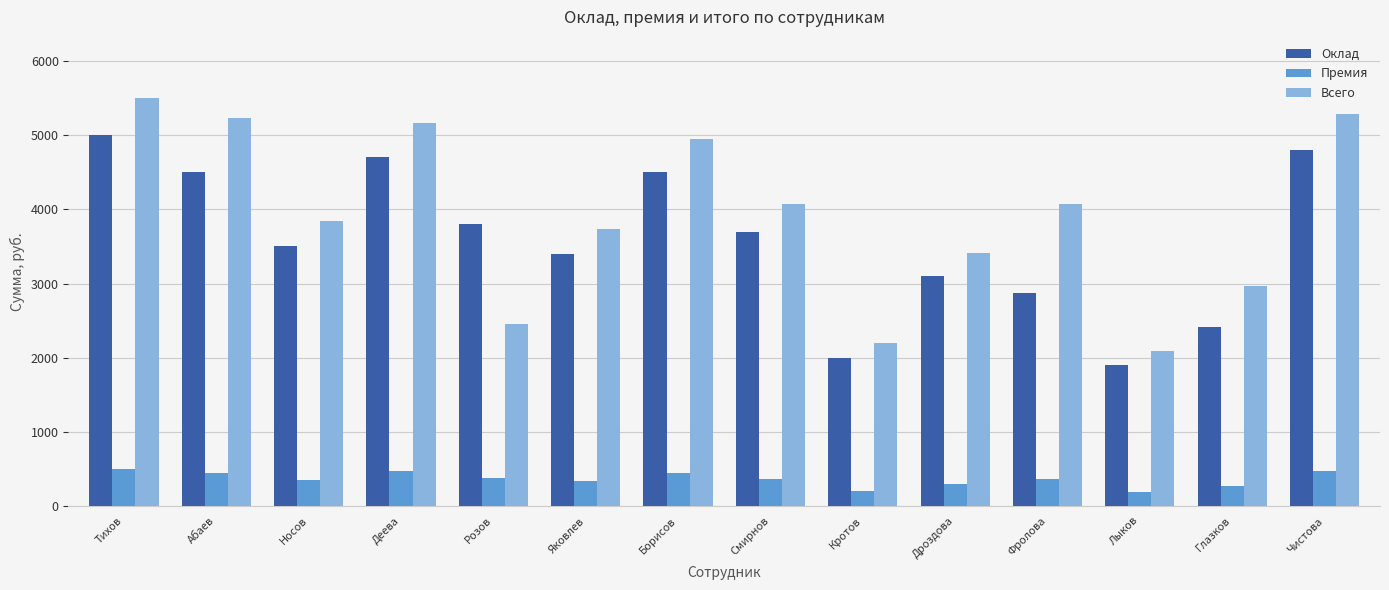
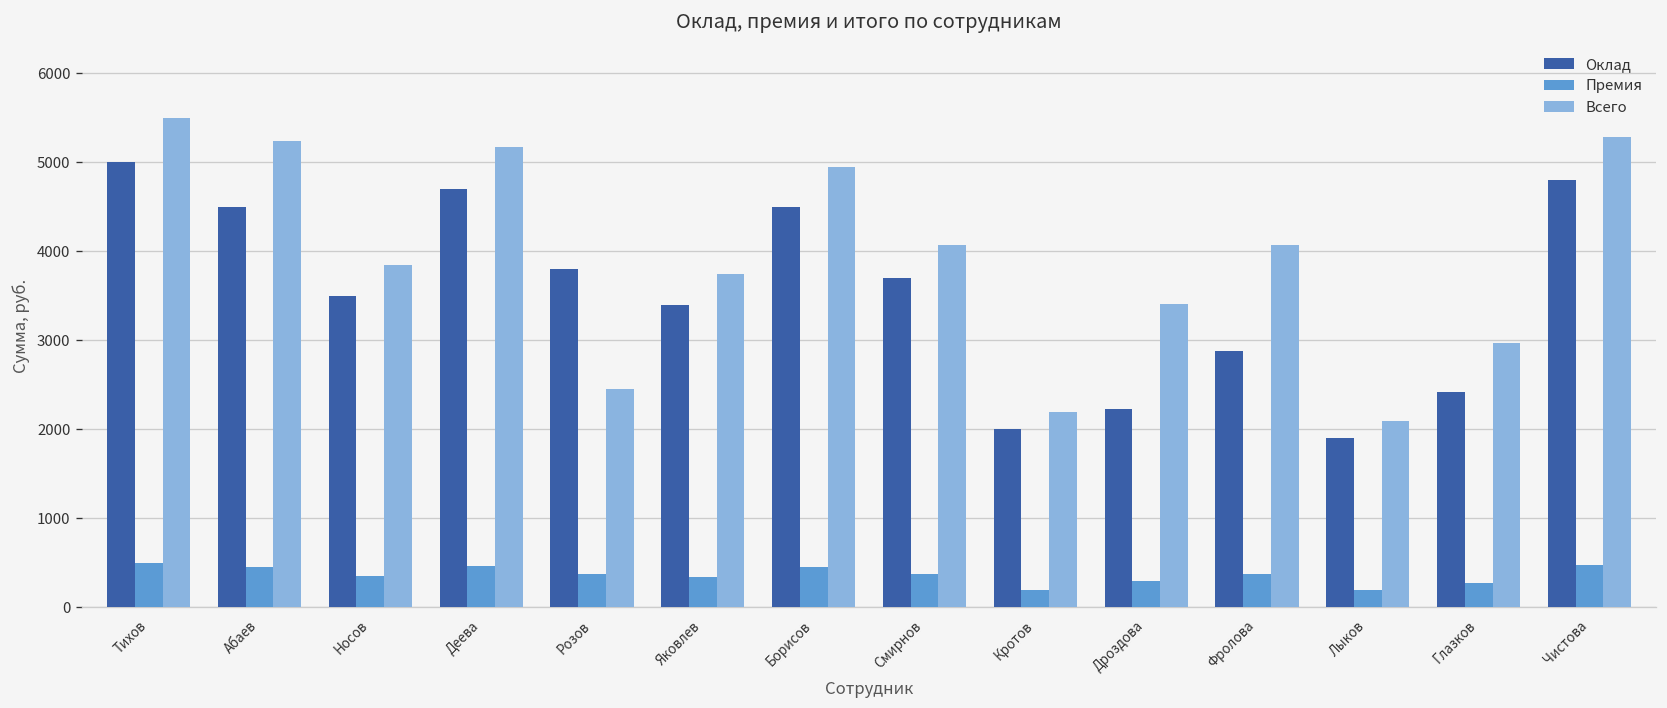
Оклад, Дроздова: 3100 -> 2200
